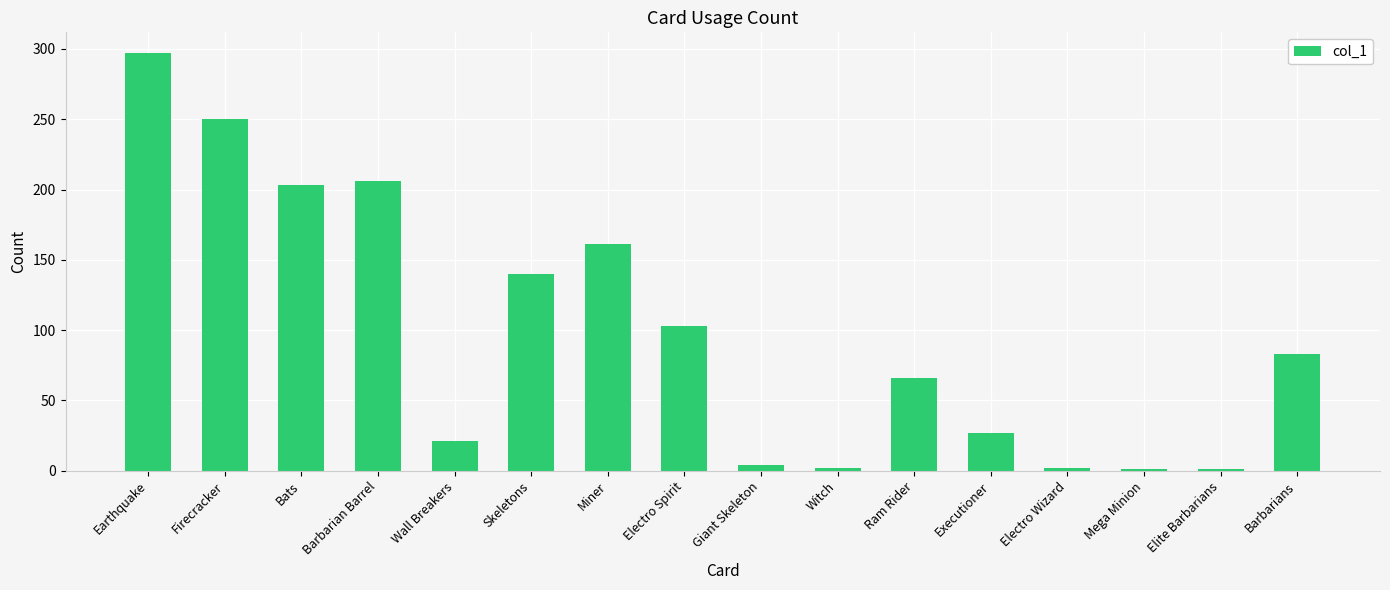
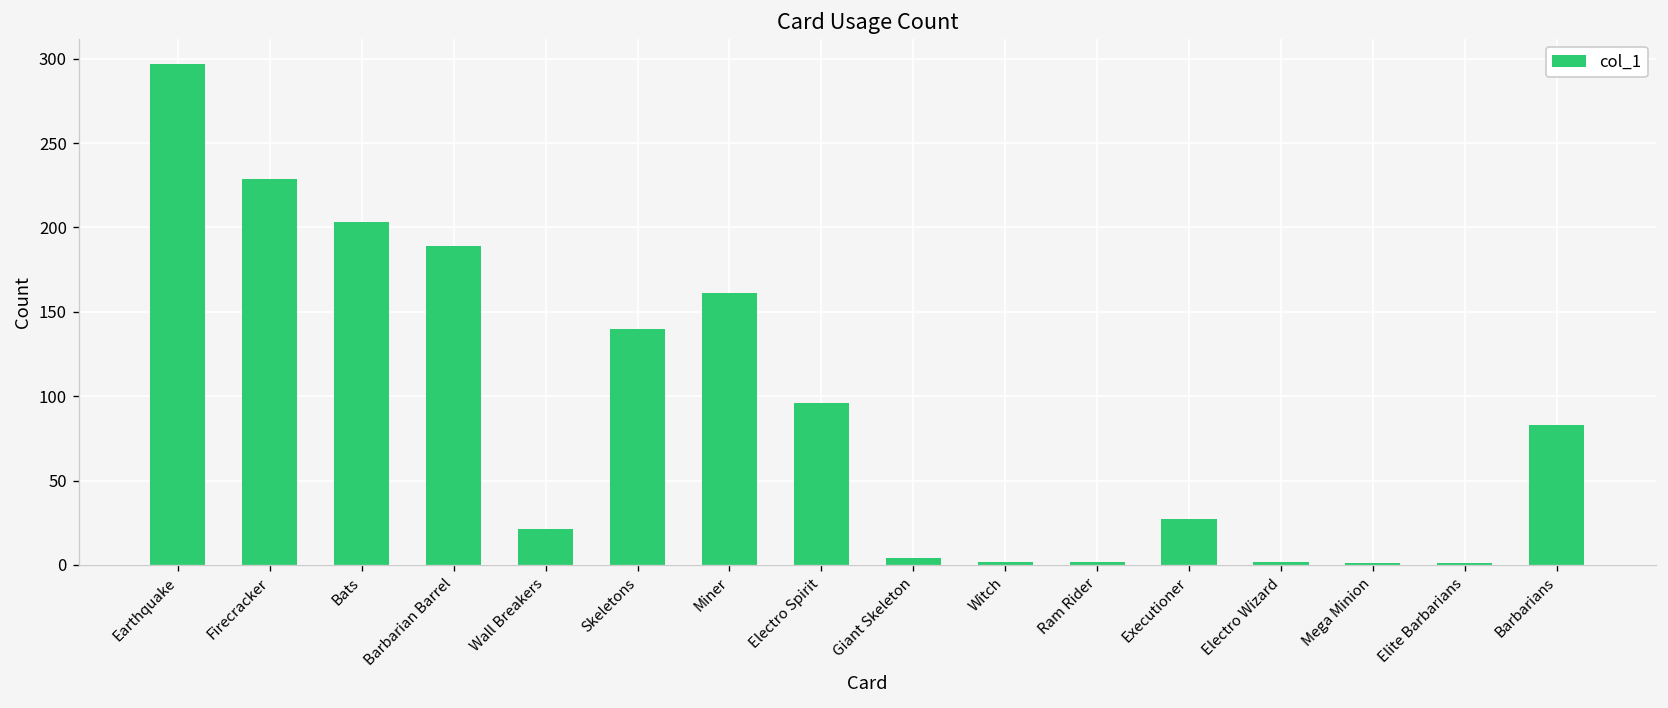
Firecracker: 250 -> 229
Barbarian Barrel: 206 -> 189
Electro Spirit: 103 -> 96
Ram Rider: 66 -> 2
